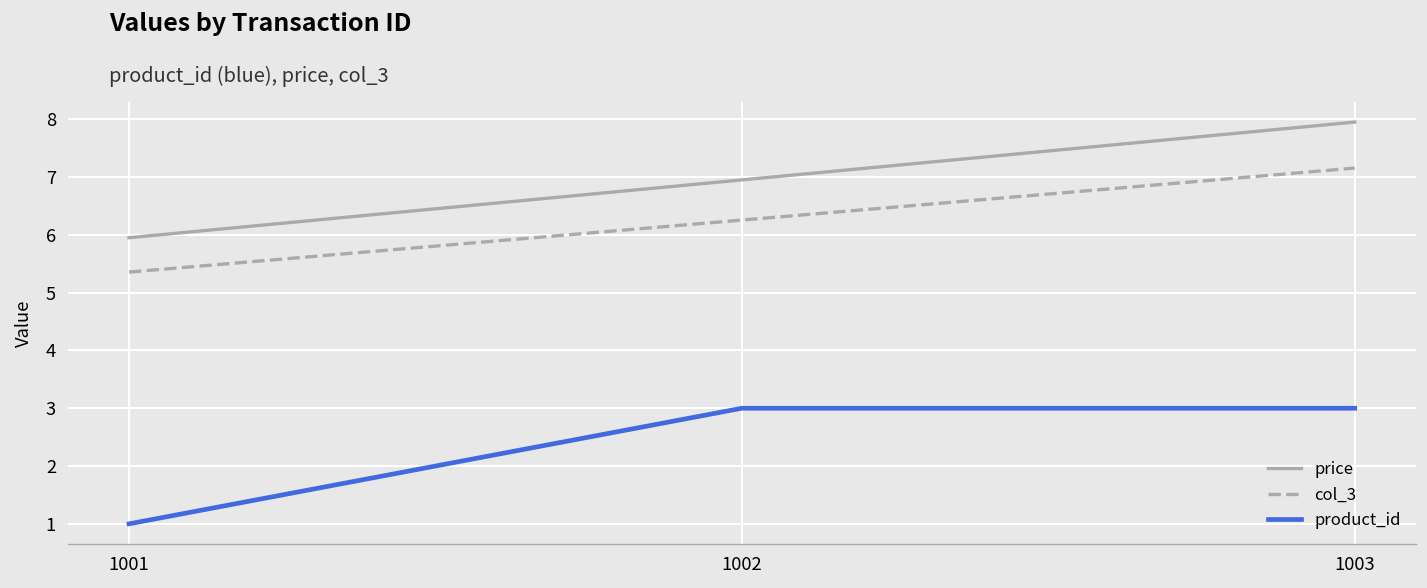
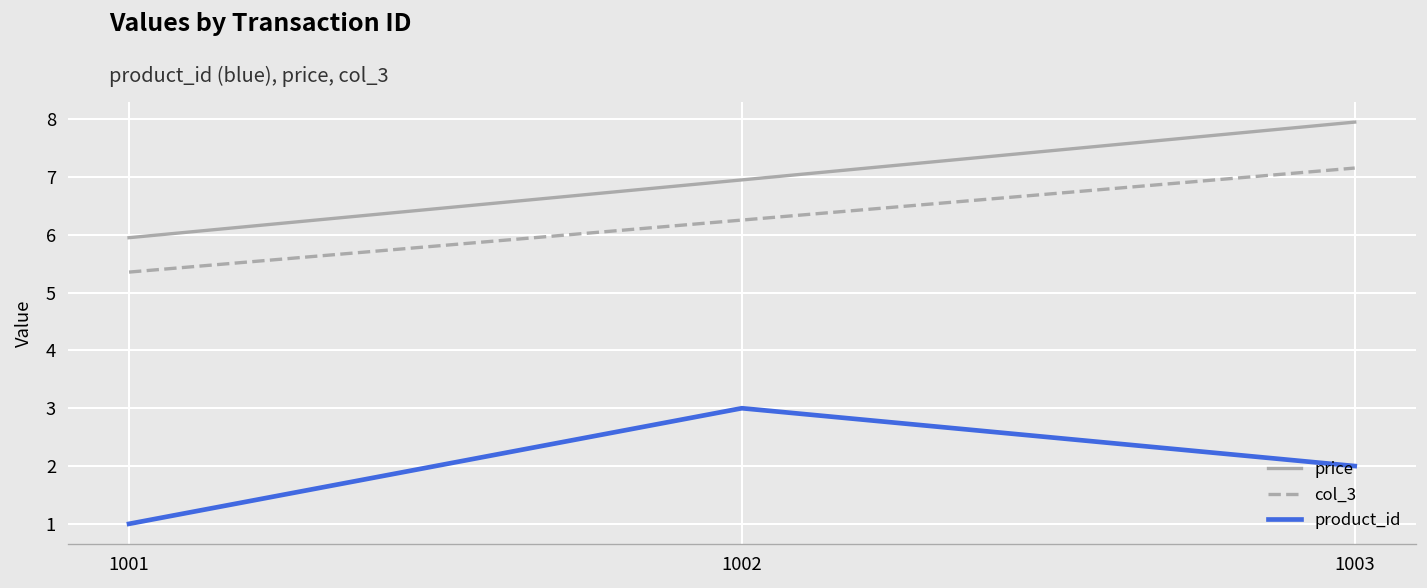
product_id, 1003: 3 -> 2
